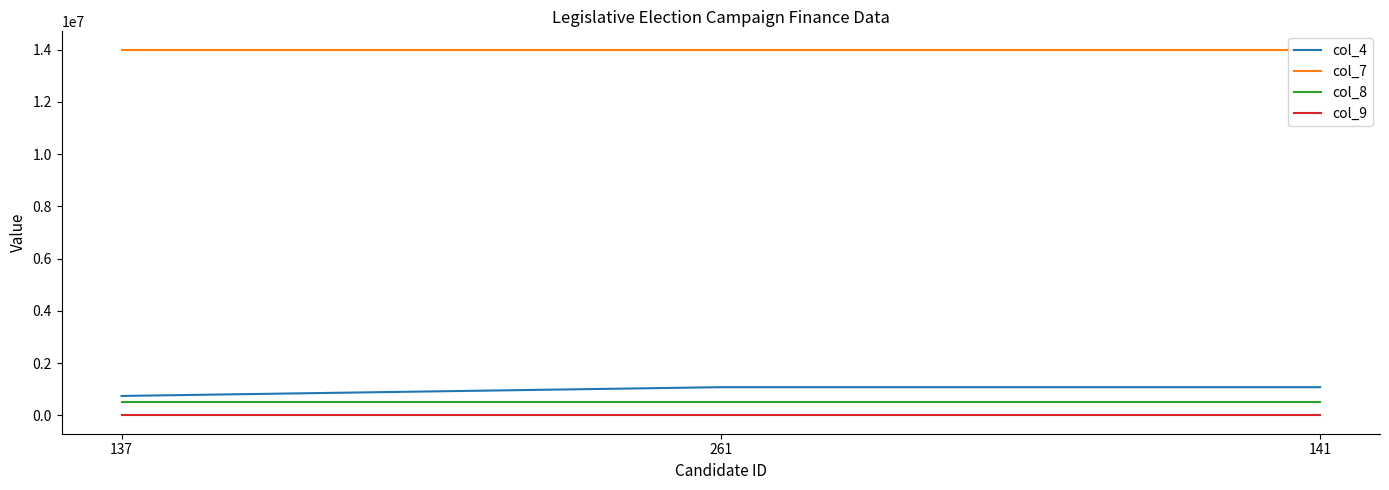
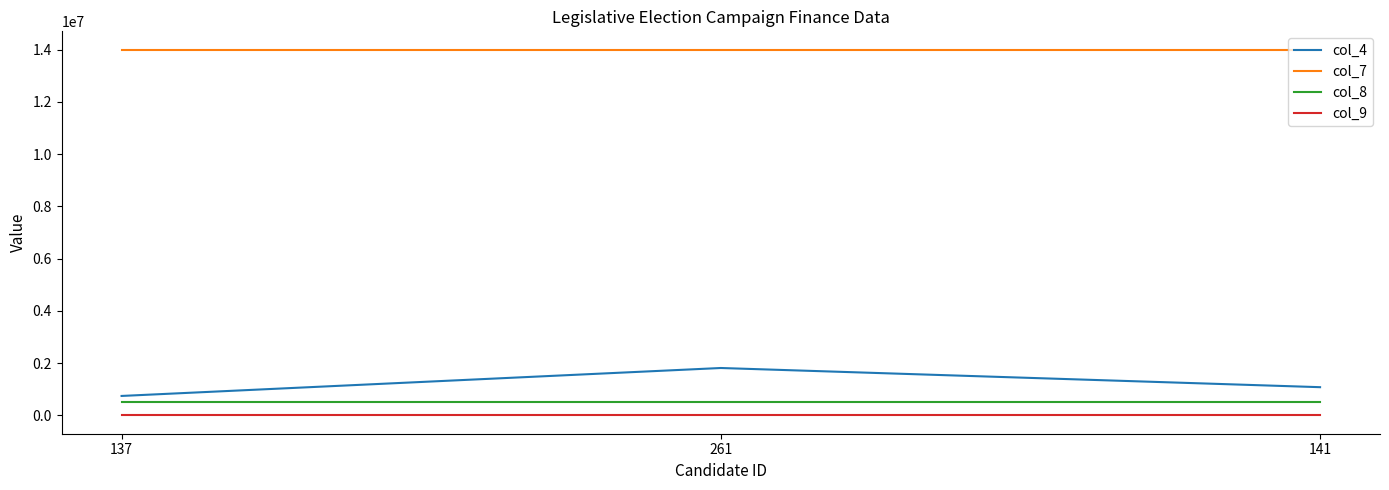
col_4, 261: 1100000 -> 1800000
